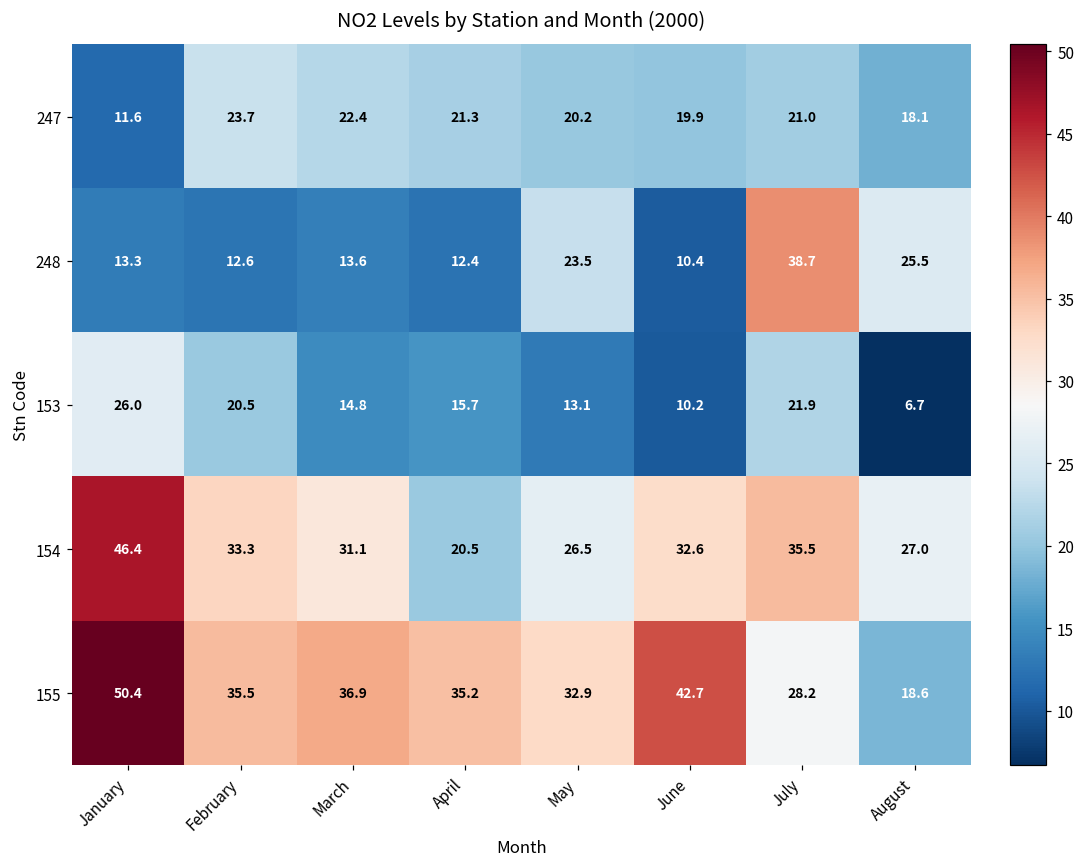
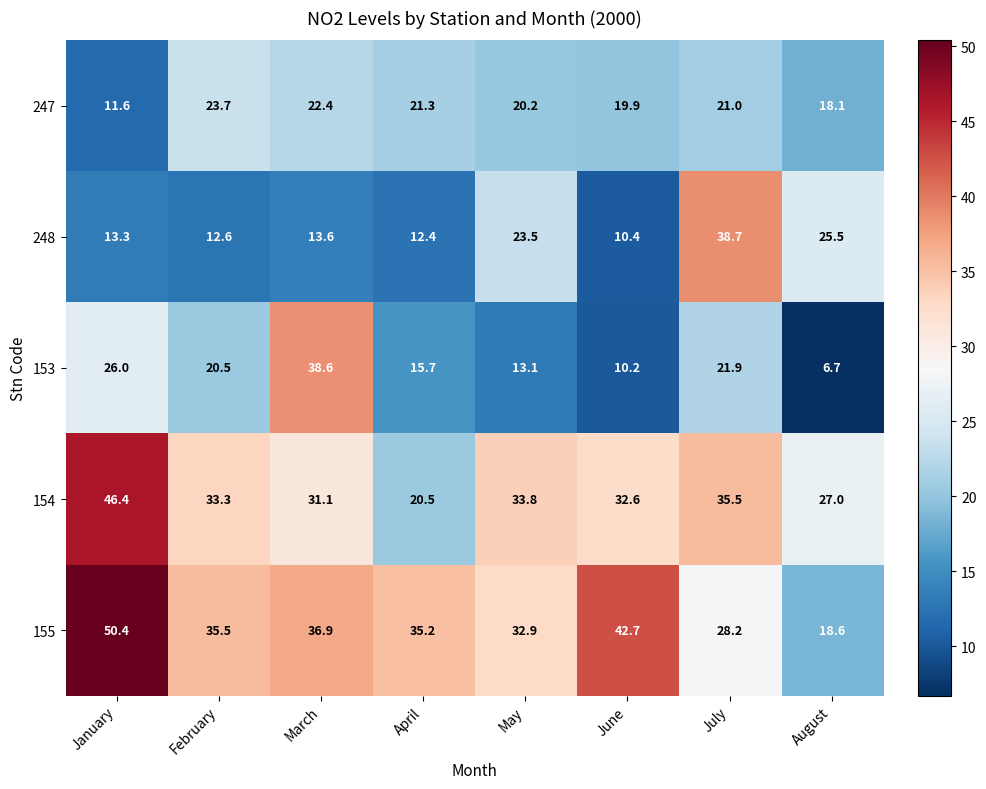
153, March: 14.8 -> 38.6
154, May: 26.5 -> 33.8
